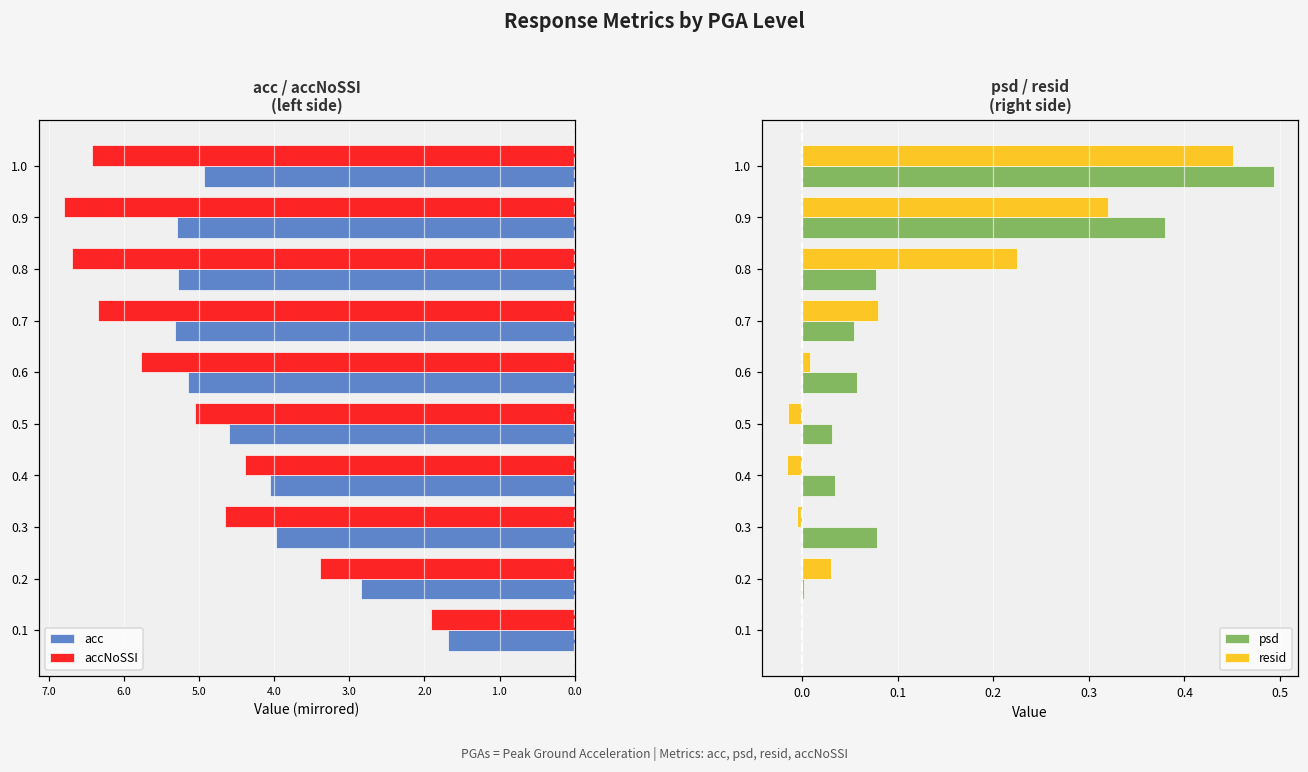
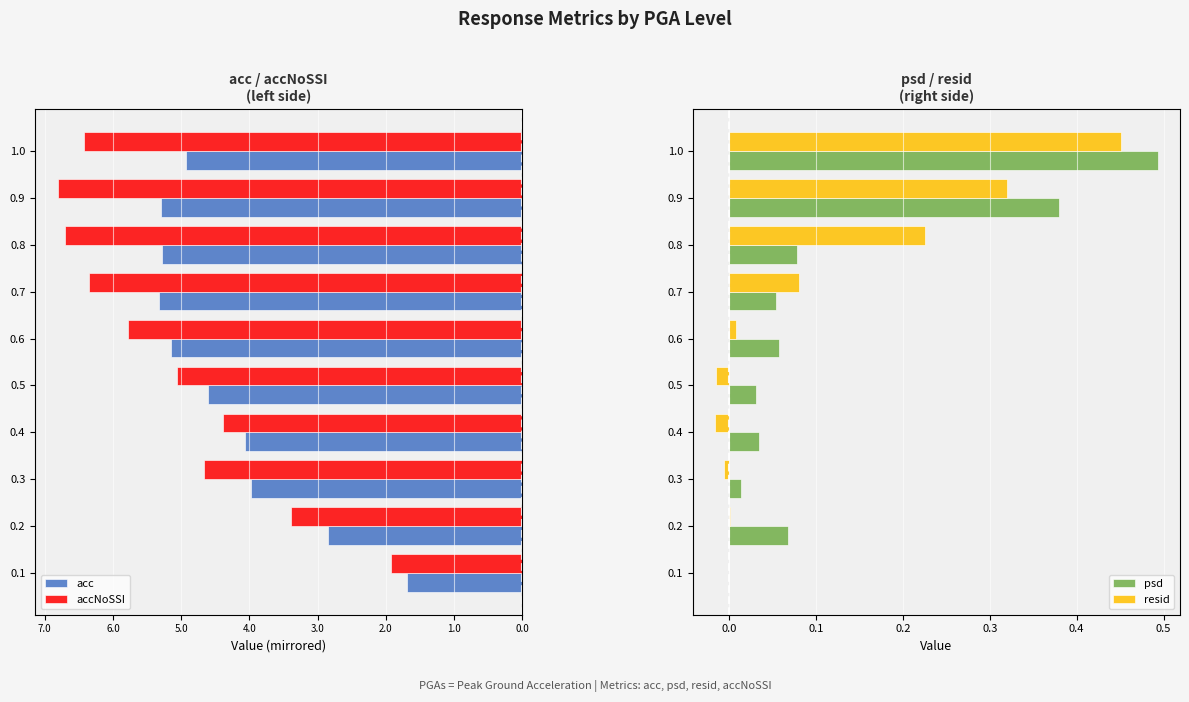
psd / resid (right side), psd, 0.3: 0.08 -> 0.01
psd / resid (right side), resid, 0.2: 0.03 -> 0.00
psd / resid (right side), psd, 0.2: 0.00 -> 0.07
